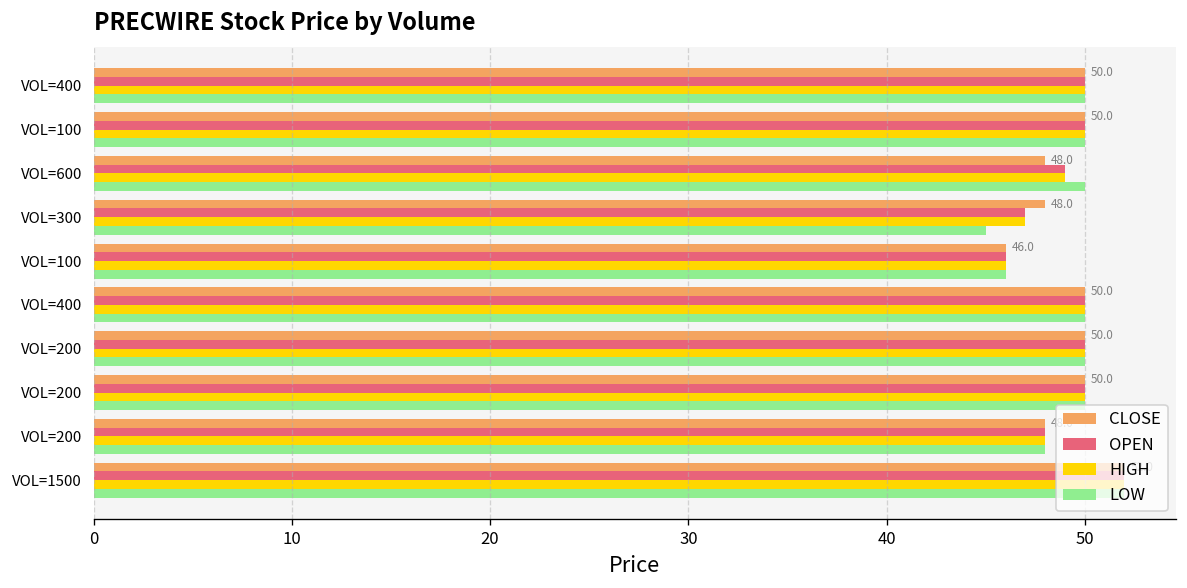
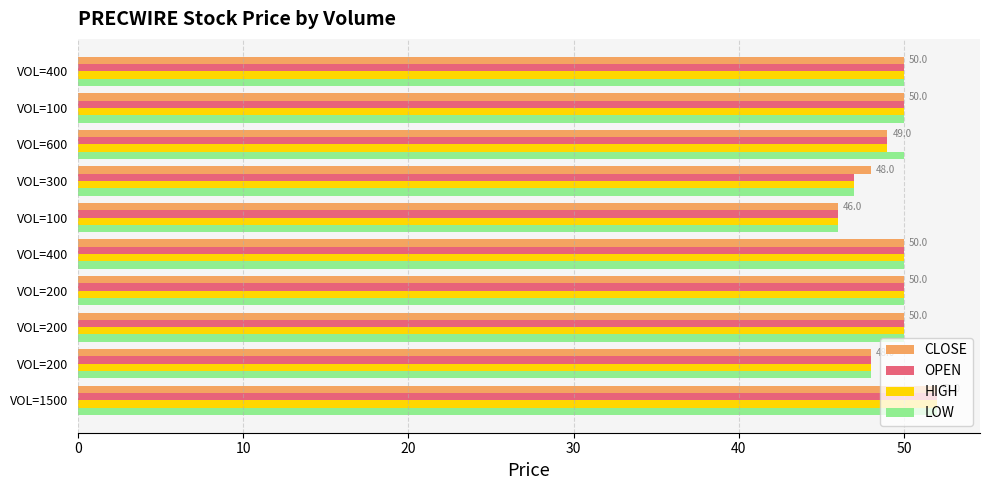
CLOSE, VOL=600: 48.0 -> 49.0
LOW, VOL=300: 45 -> 47
